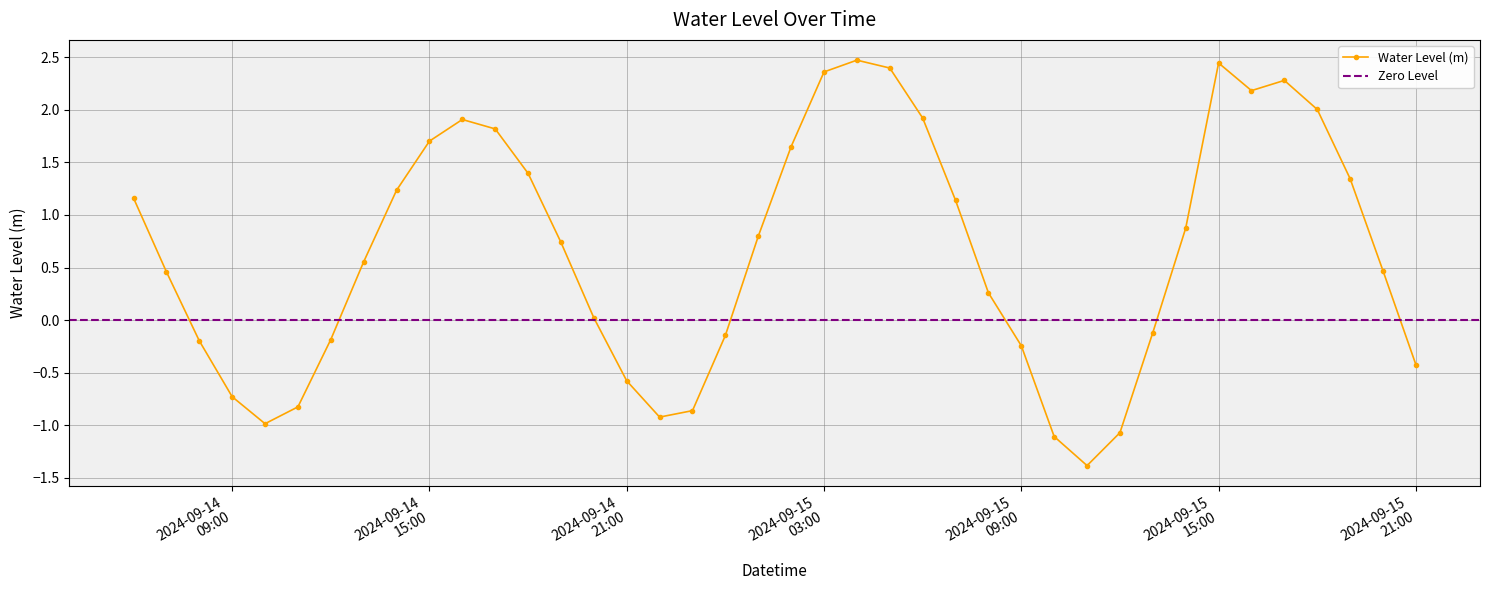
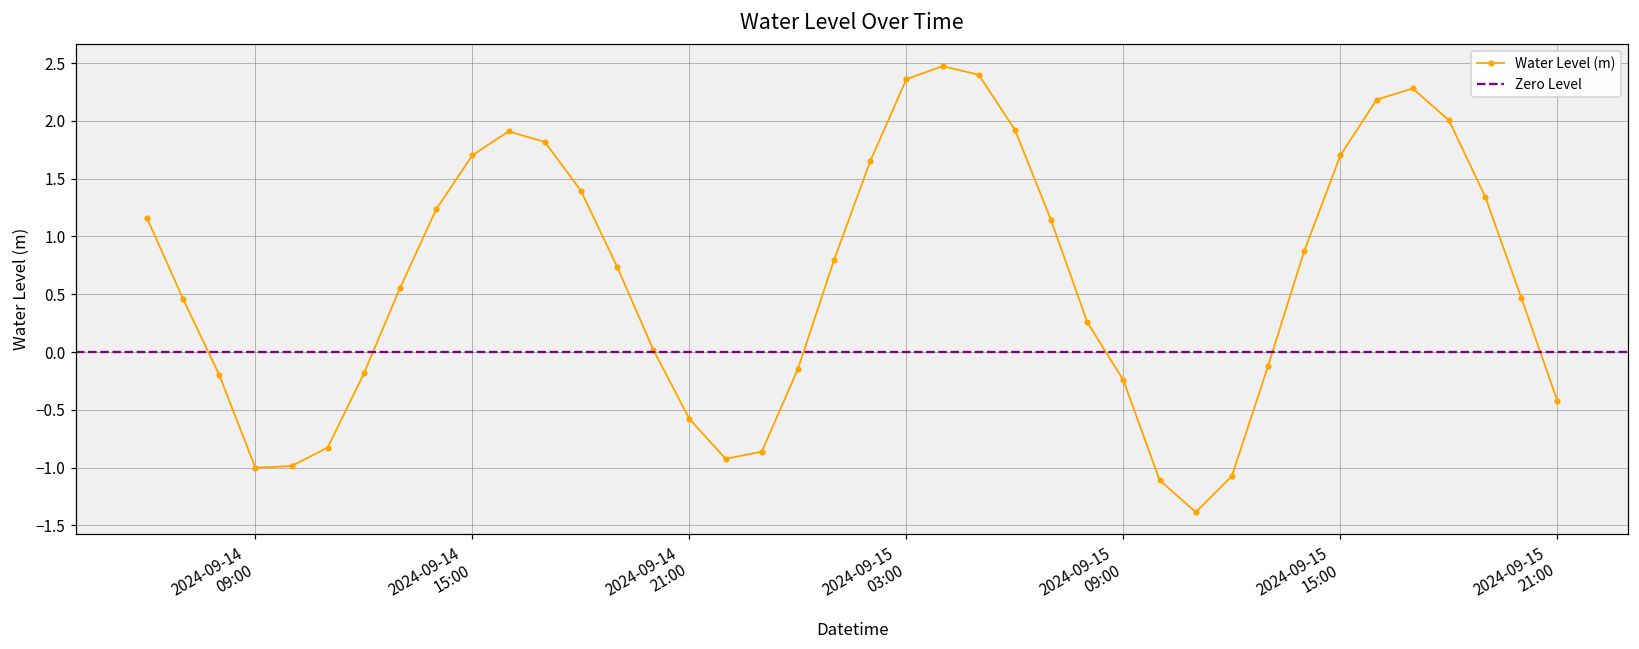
2024-09-14 09:00: -0.73 -> -1.00
2024-09-15 15:00: 2.45 -> 1.70
